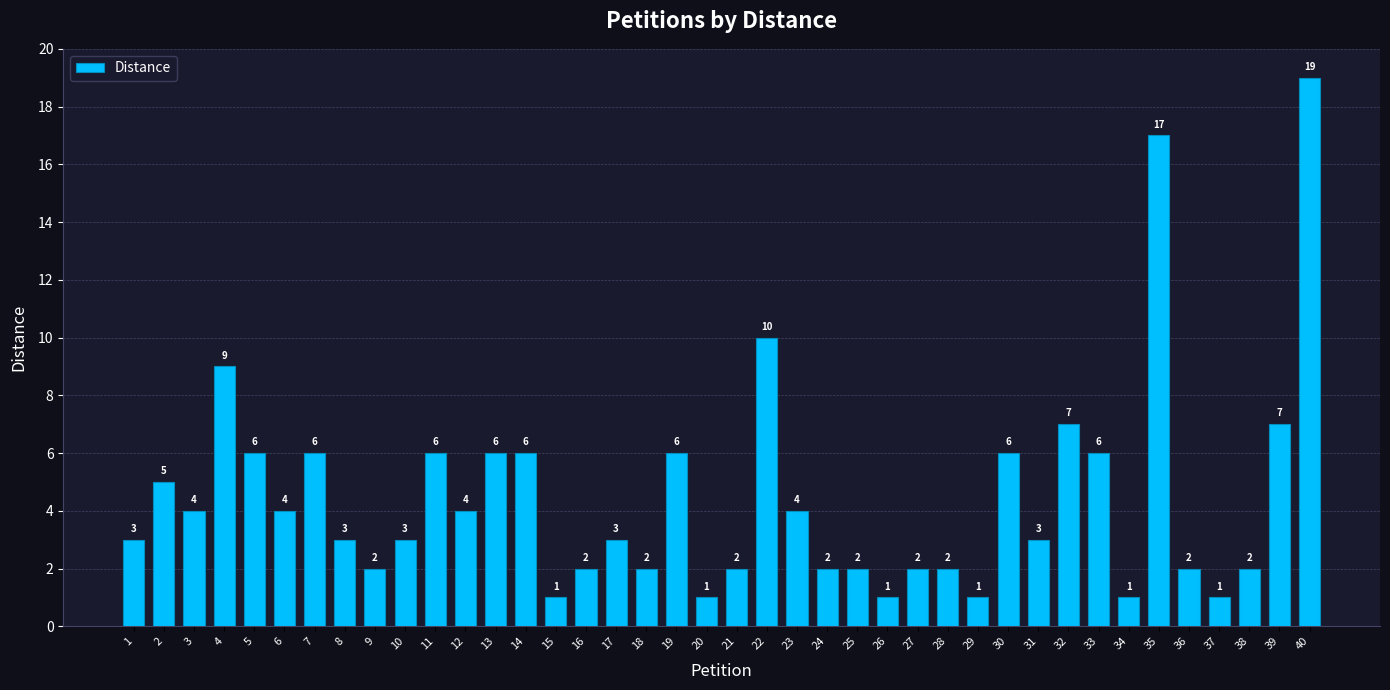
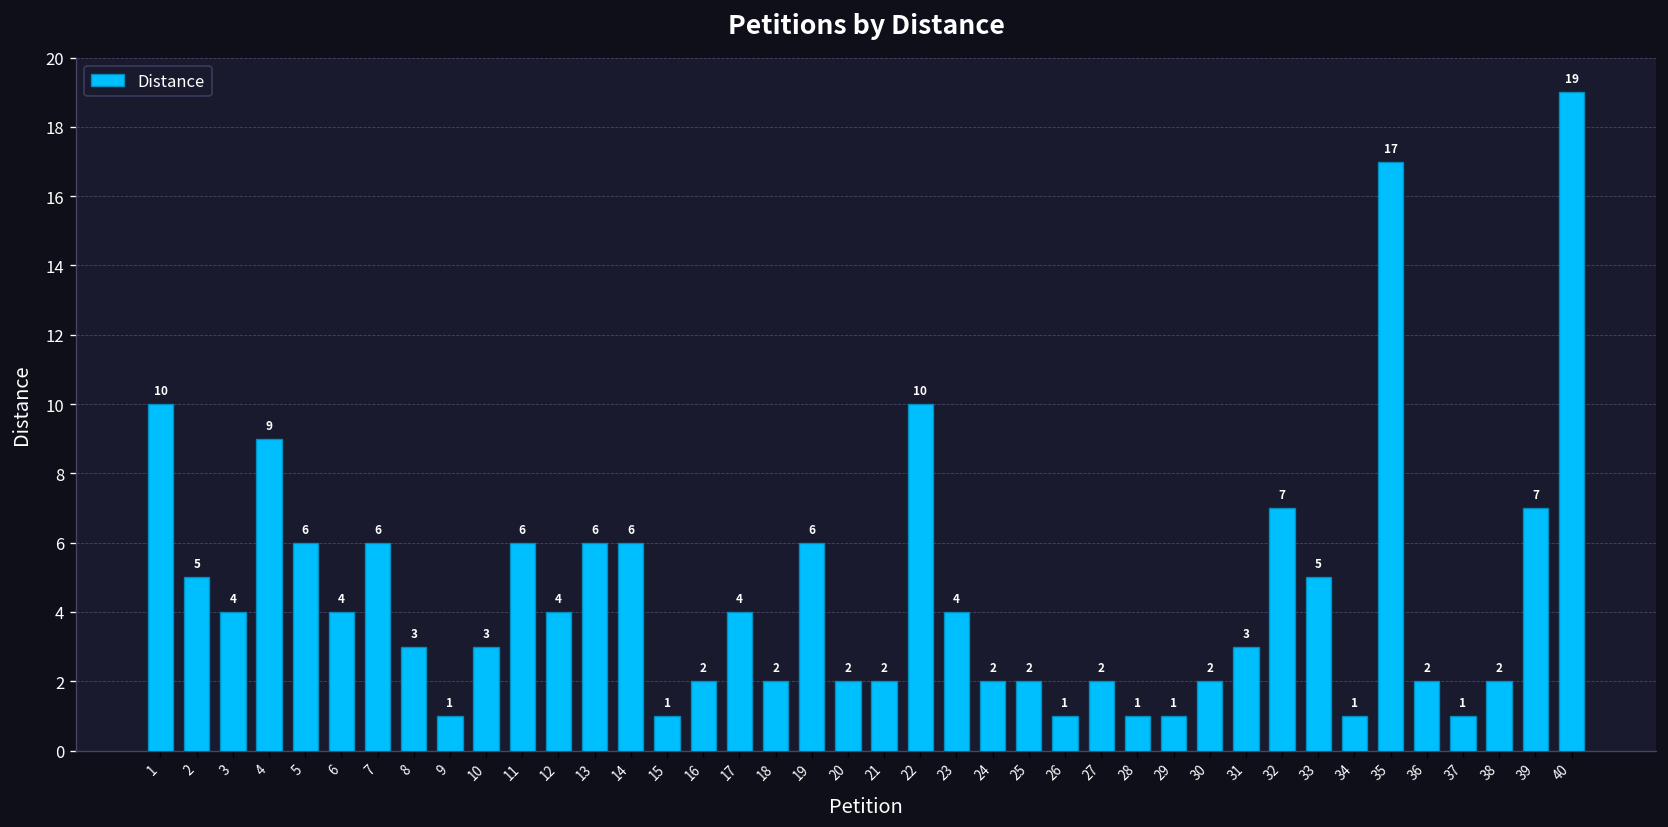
1: 3 -> 10
9: 2 -> 1
17: 3 -> 4
20: 1 -> 2
28: 2 -> 1
30: 6 -> 2
33: 6 -> 5
